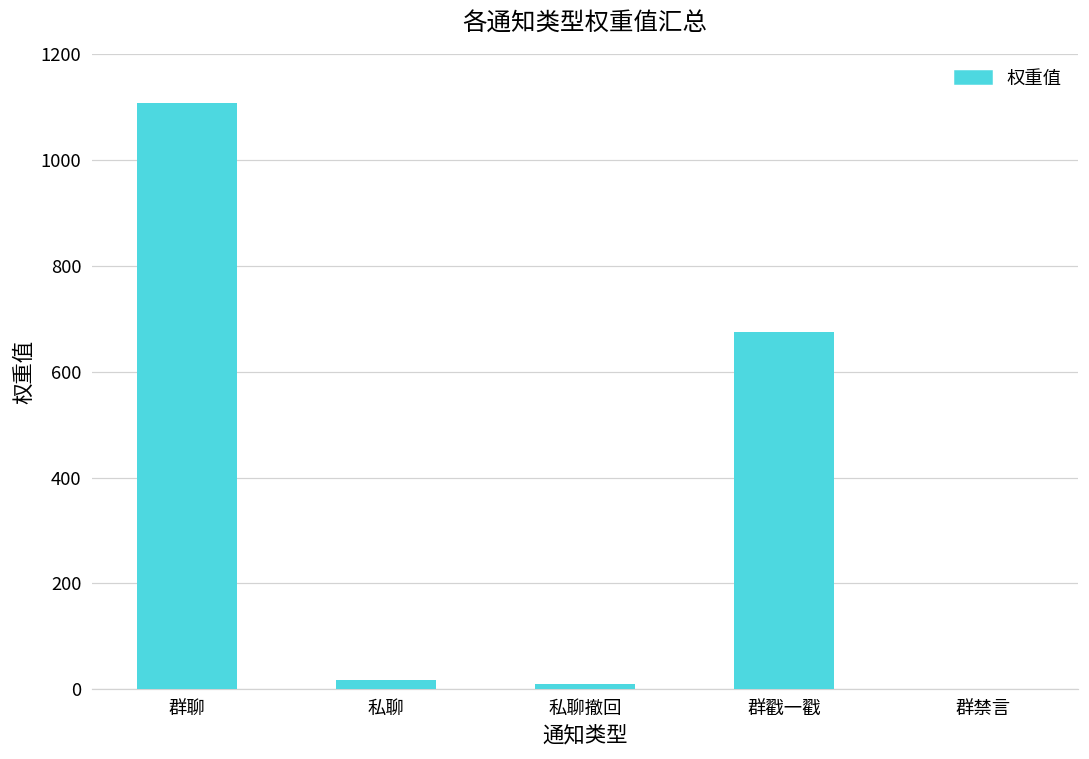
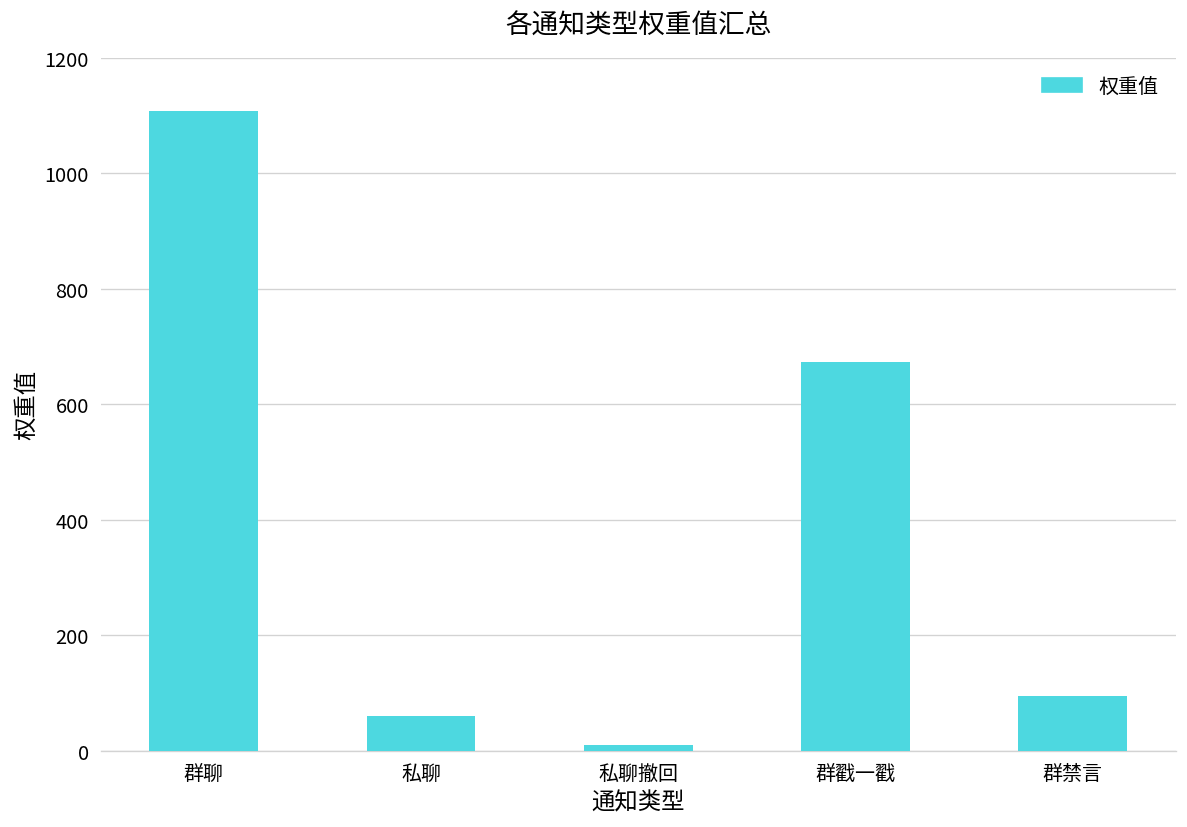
私聊: 20 -> 60
群禁言: 0 -> 100
